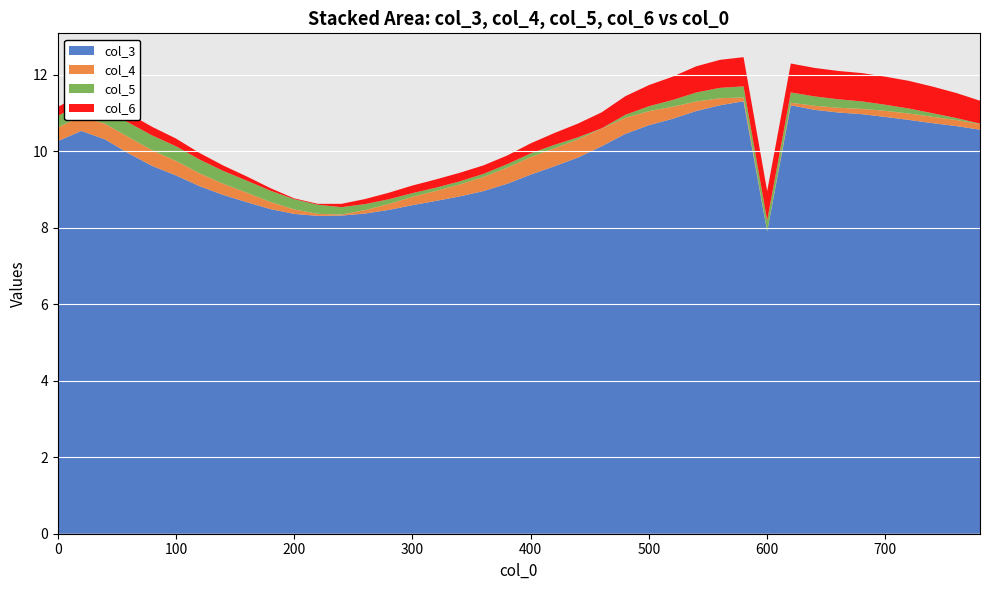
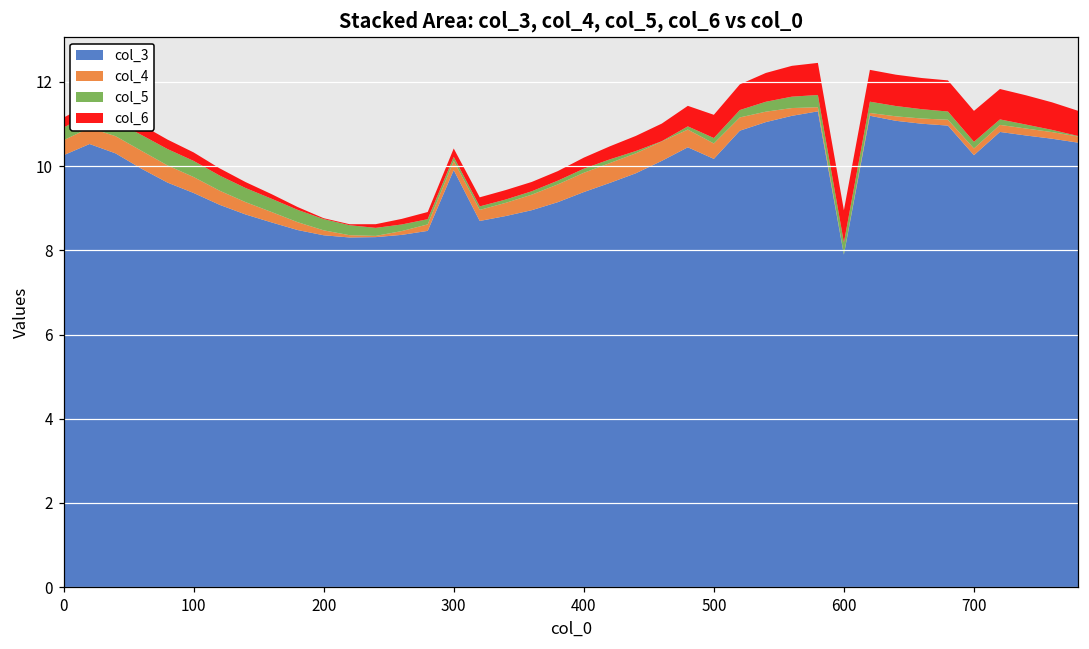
col_3, 300: 8.6 -> 9.9
col_3, 500: 10.7 -> 10.2
col_3, 700: 10.9 -> 10.3
